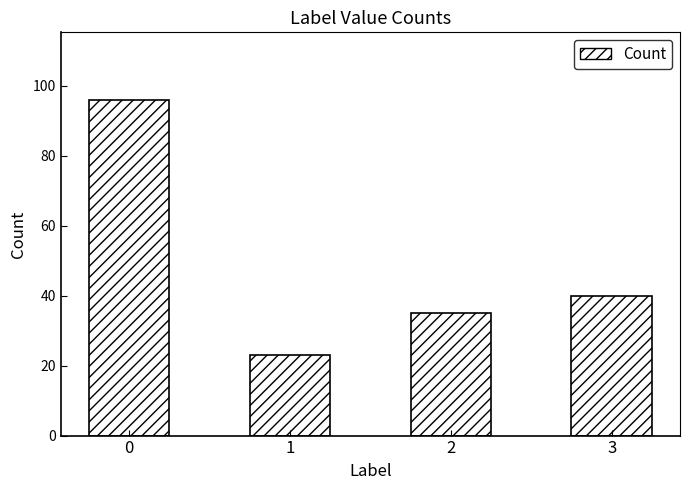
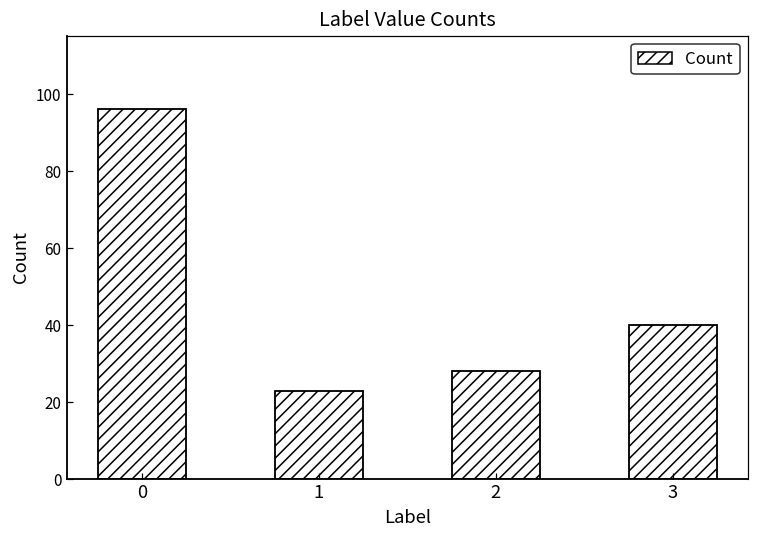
2: 35 -> 28
